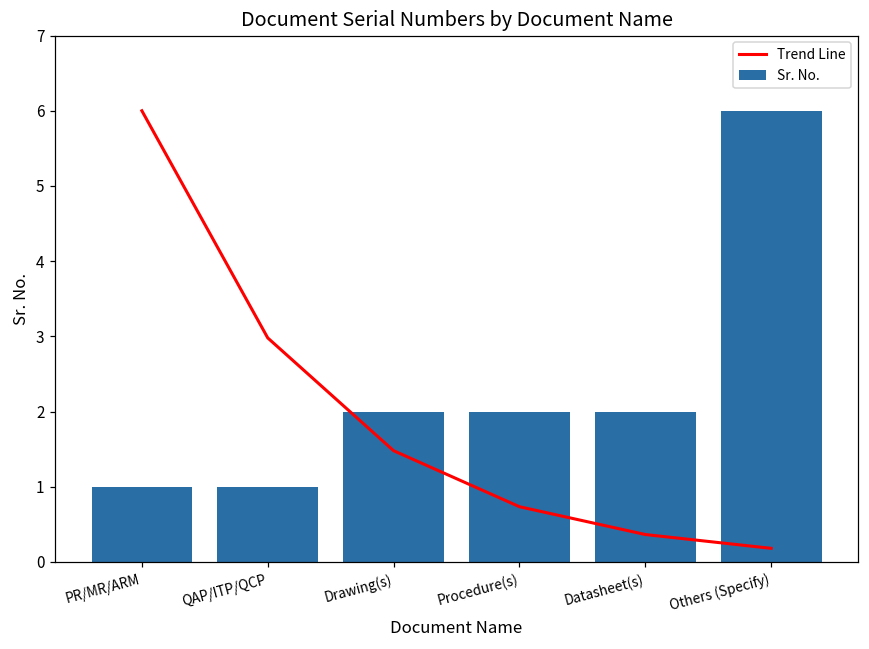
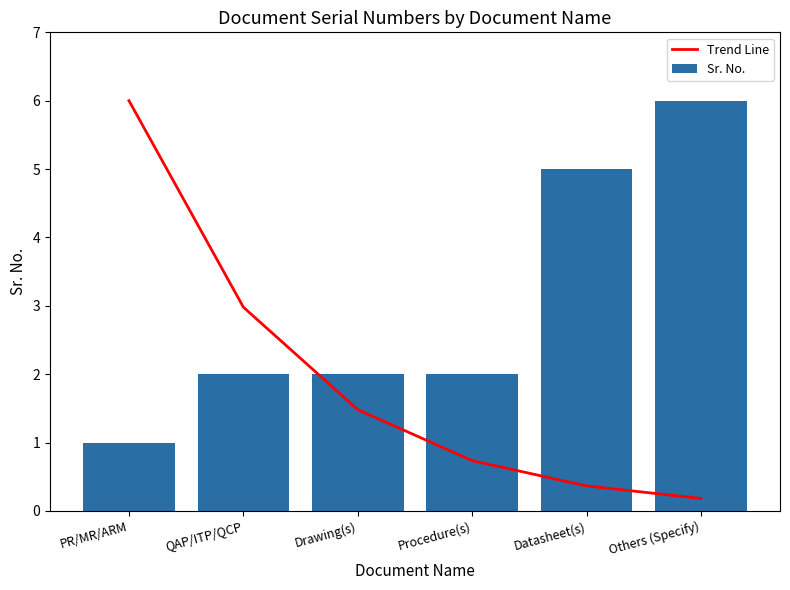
Sr. No., QAP/ITP/QCP: 1 -> 2
Sr. No., Datasheet(s): 2 -> 5
